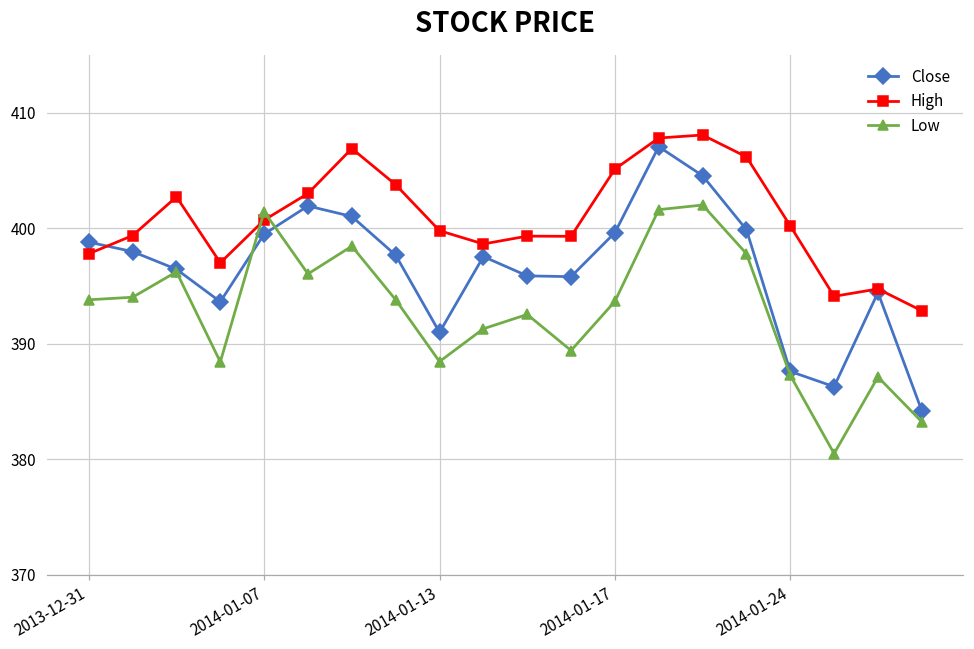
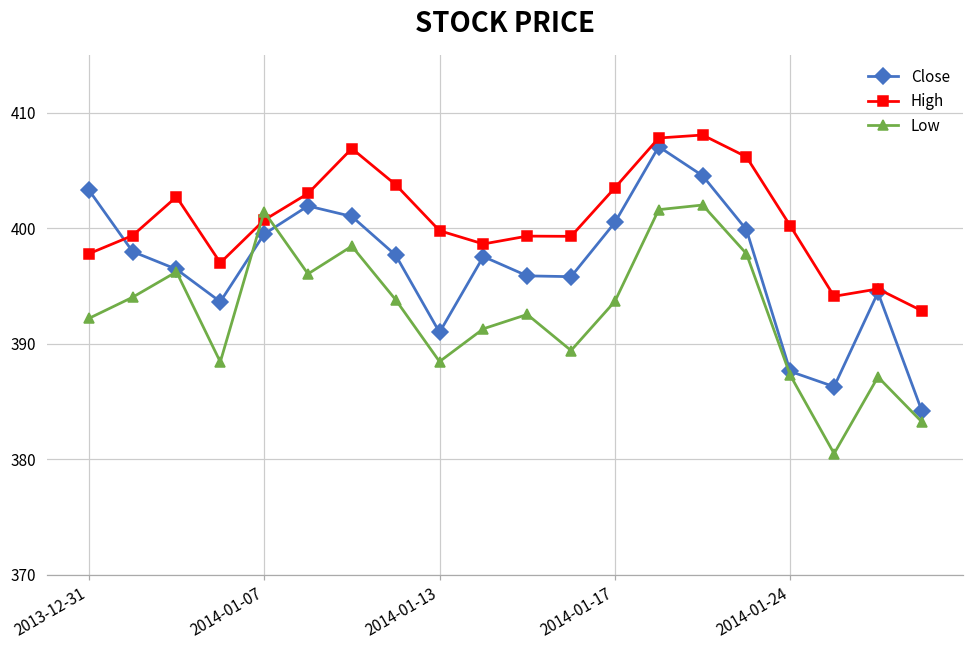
Close, 2013-12-31: 398.8 -> 403.3
Low, 2013-12-31: 393.8 -> 392.2
Close, 2014-01-17: 399.6 -> 400.5
High, 2014-01-17: 405.1 -> 403.5
